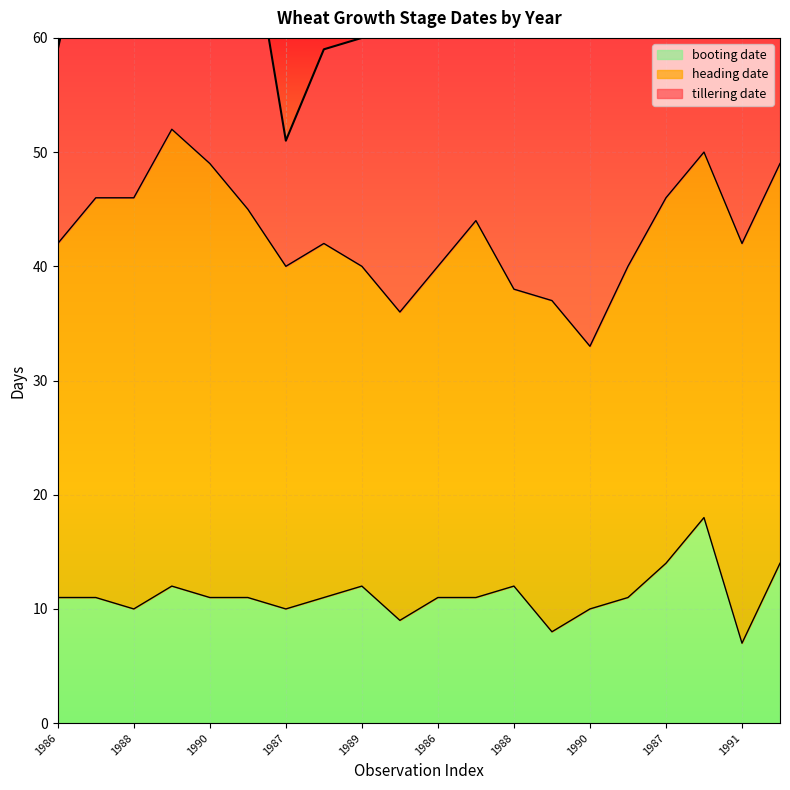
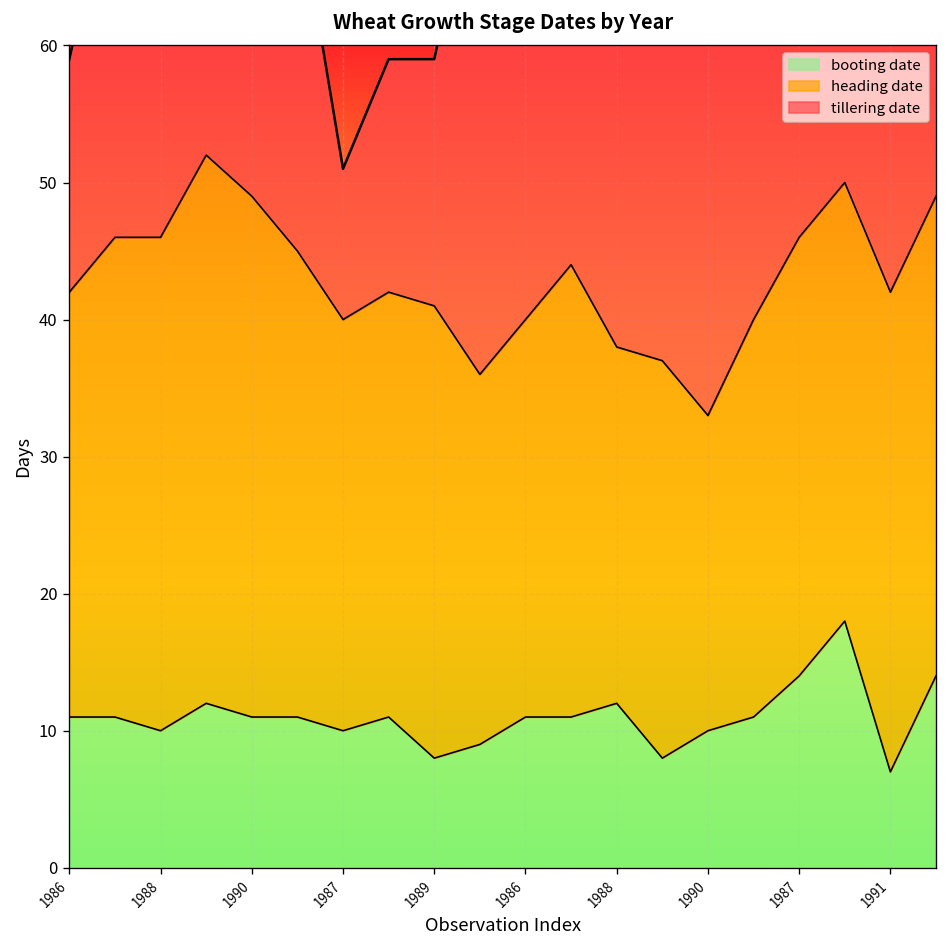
booting date, 1989: 12 -> 8
heading date, 1989: 28 -> 33
tillering date, 1989: 20 -> 18
